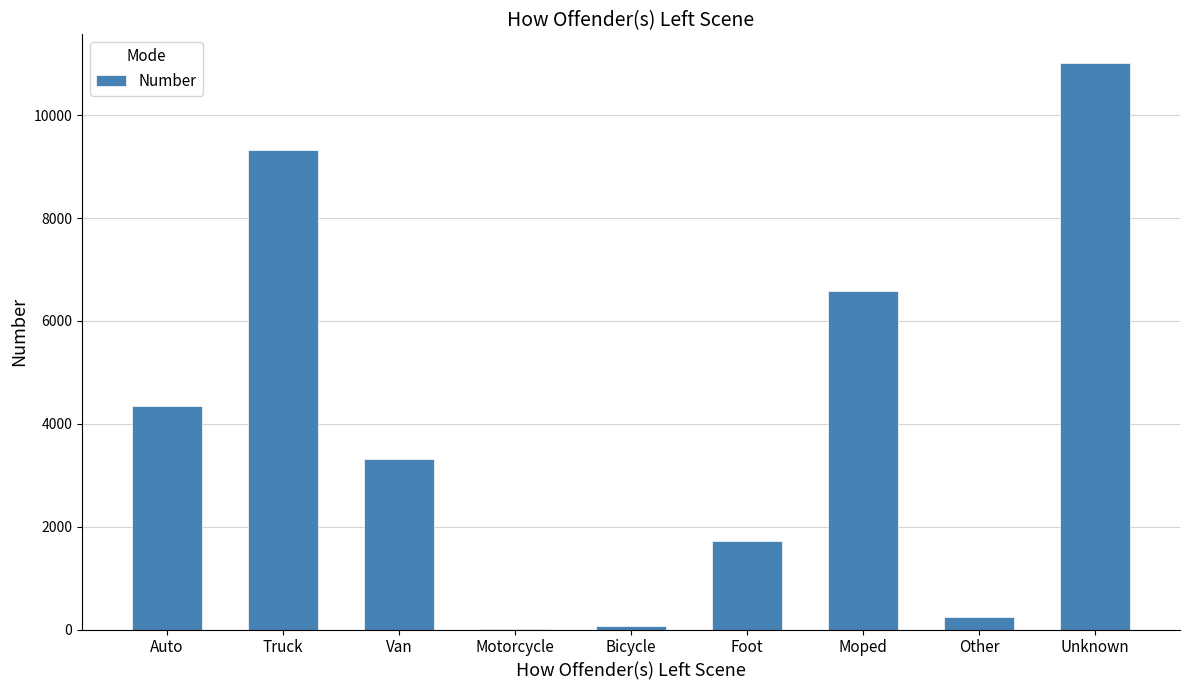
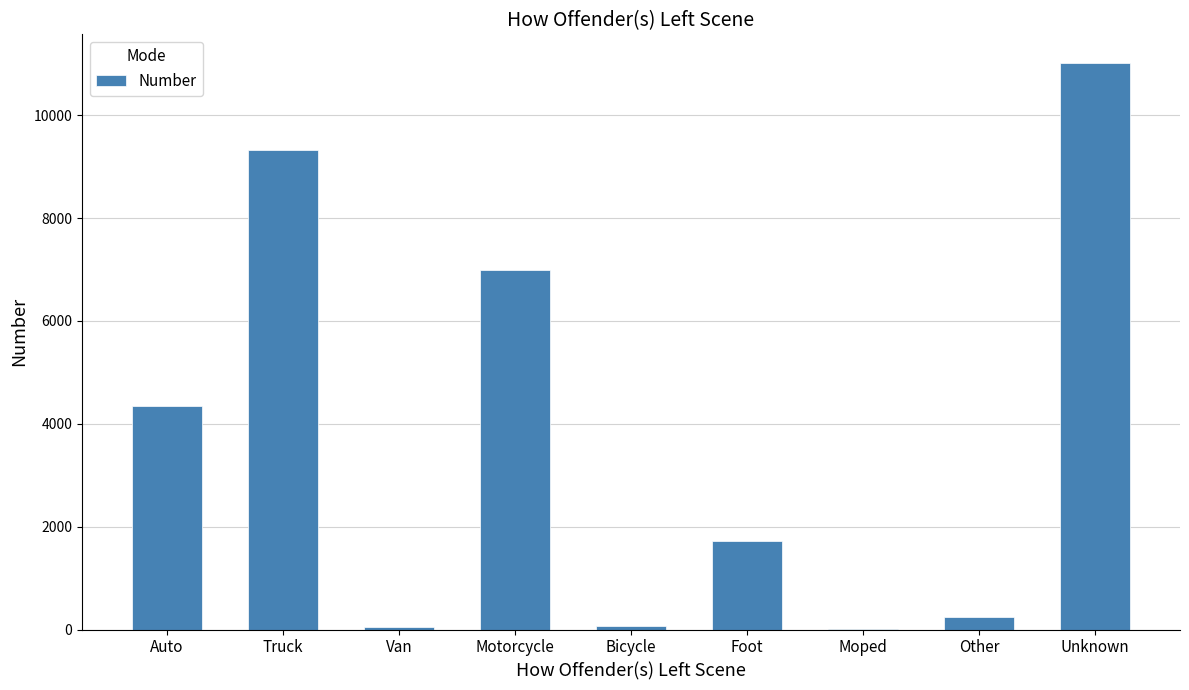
Van: 3300 -> 0
Motorcycle: 0 -> 7000
Moped: 6600 -> 0
